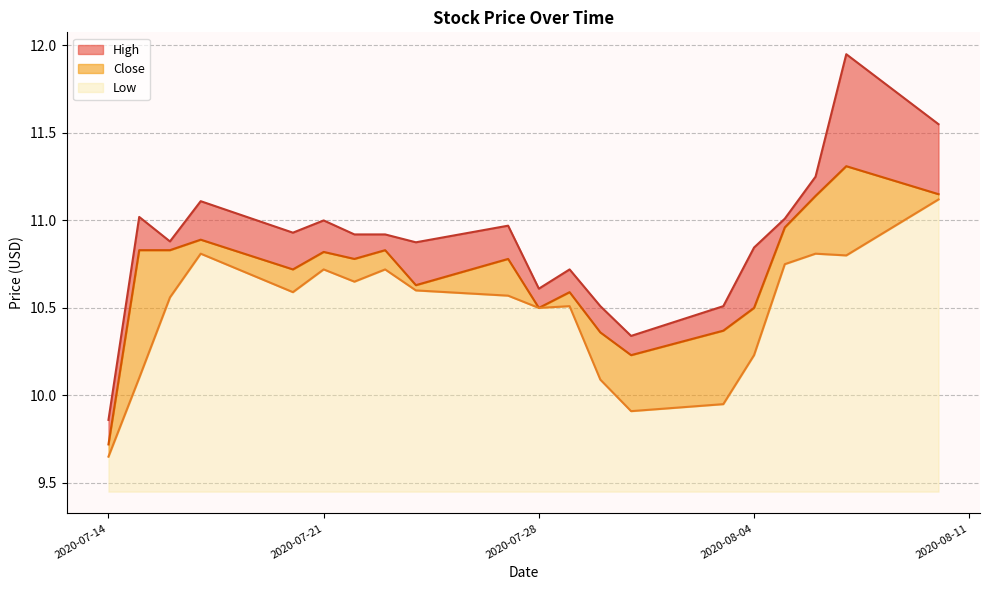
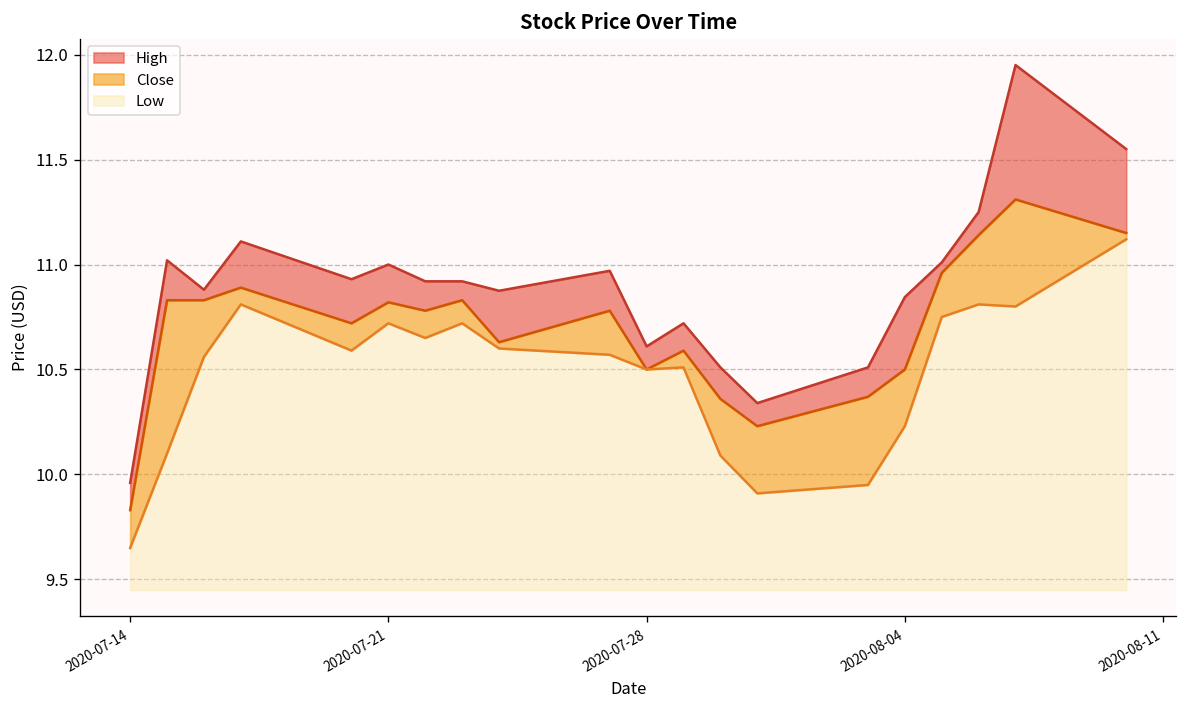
High, 2020-07-14: 9.86 -> 9.96
Close, 2020-07-14: 9.72 -> 9.83
